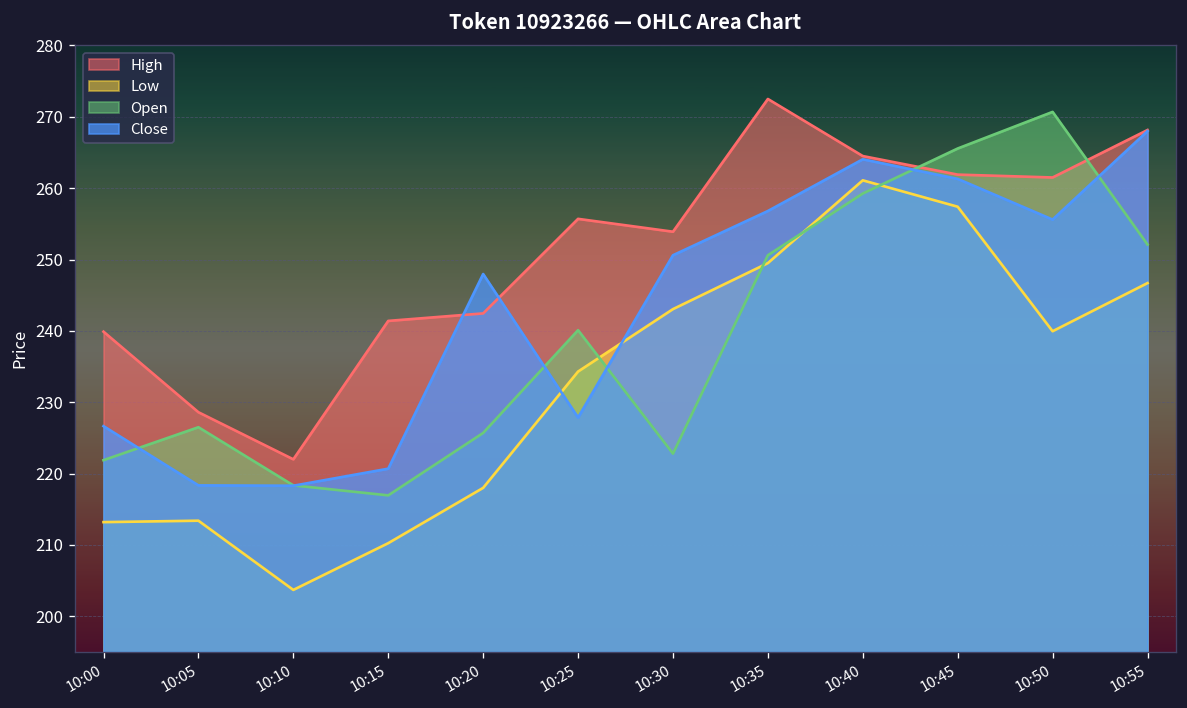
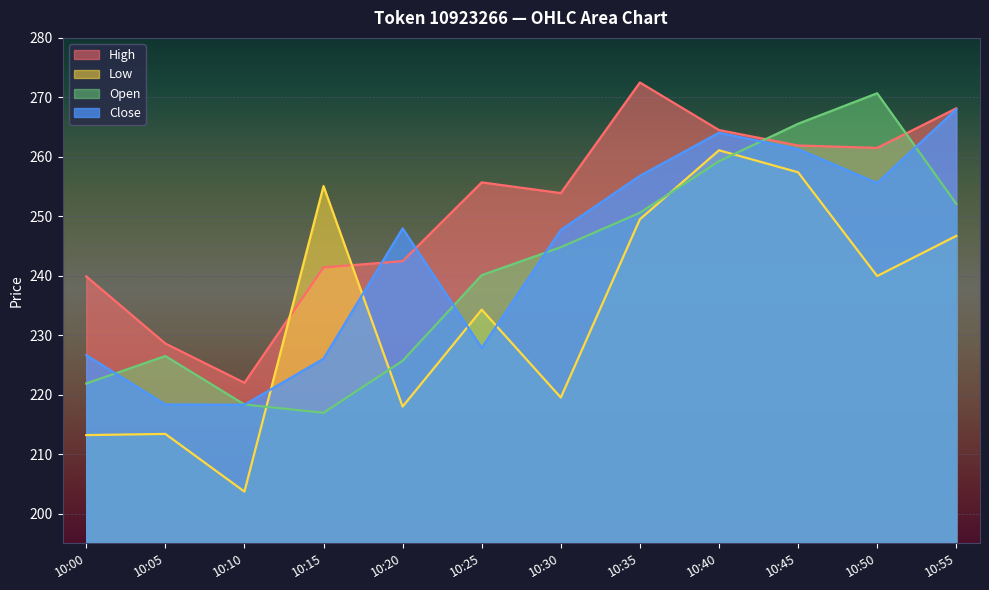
Low, 10:15: 210 -> 255
Close, 10:15: 221 -> 226
Low, 10:30: 243 -> 220
Open, 10:30: 223 -> 245
Close, 10:30: 251 -> 248
